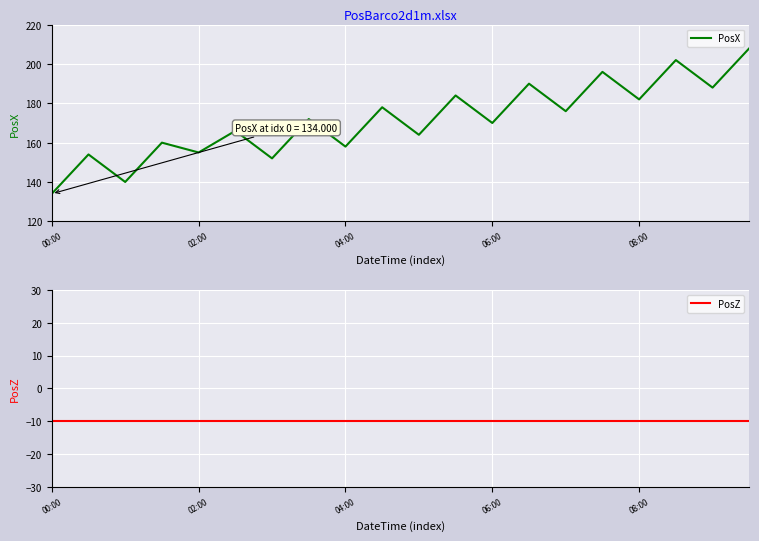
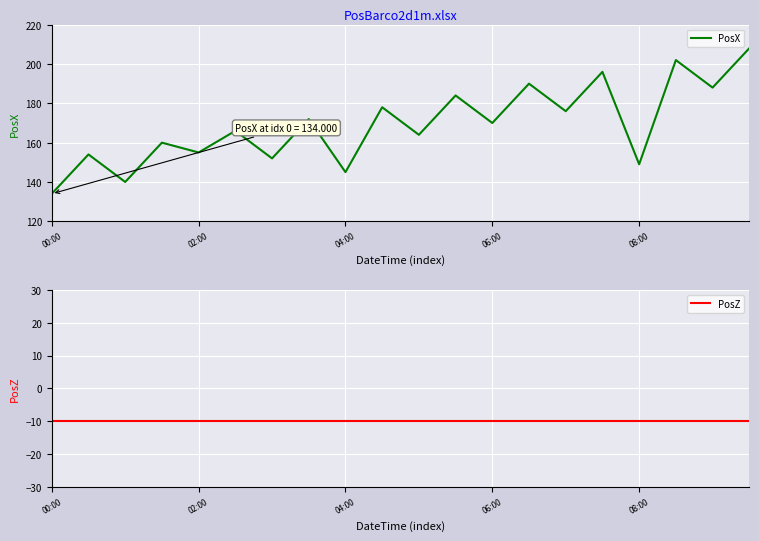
PosBarco2d1m.xlsx, 04:00: 158 -> 145
PosBarco2d1m.xlsx, 08:00: 182 -> 149
